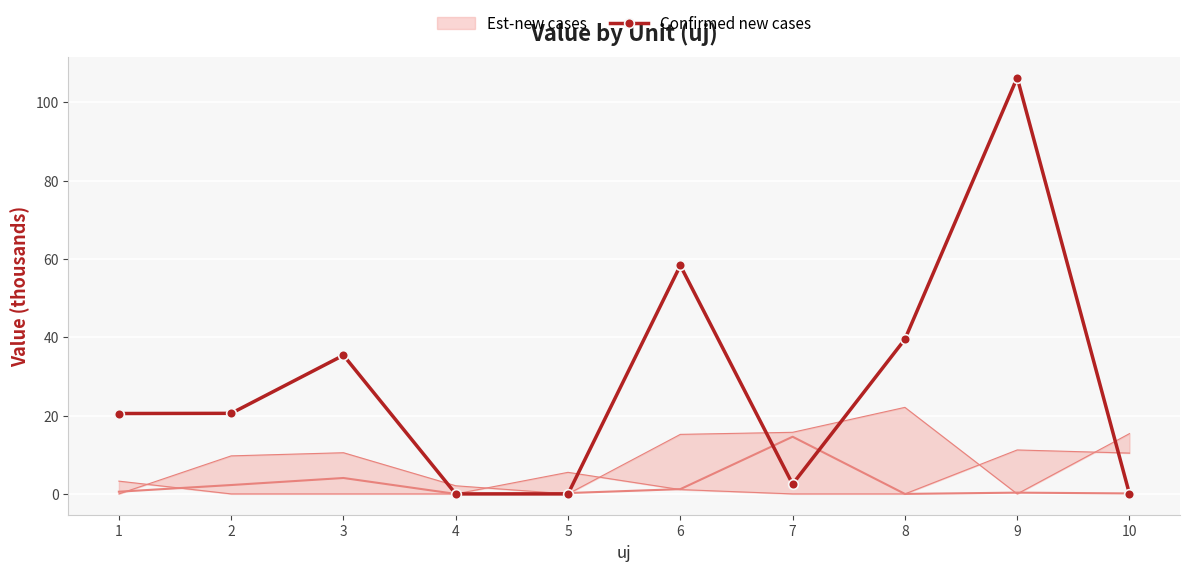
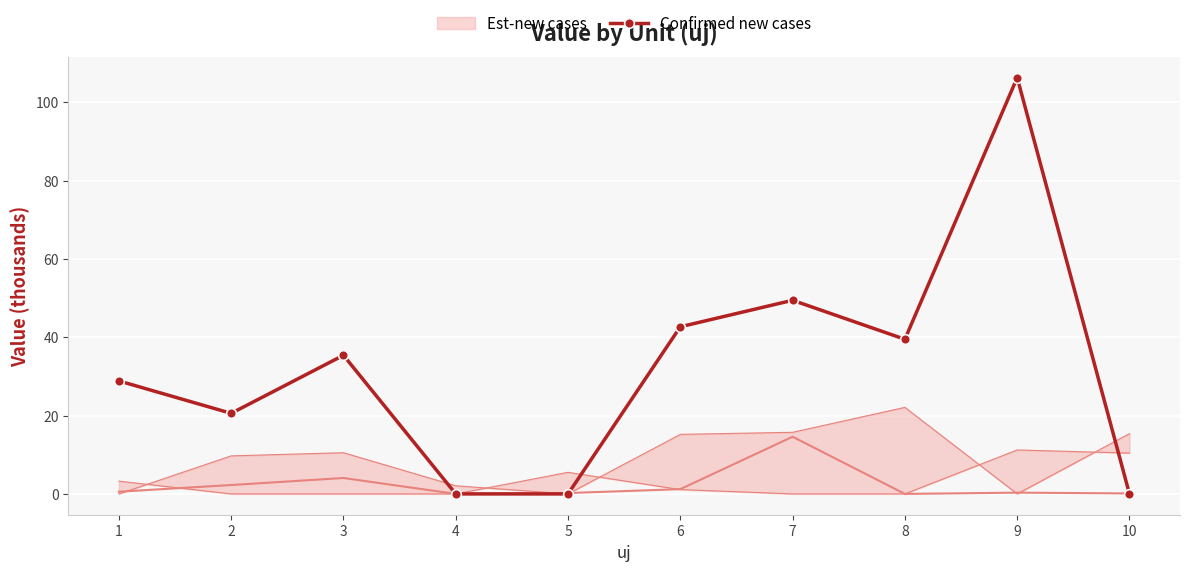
Confirmed new cases, 1: 21 -> 29
Confirmed new cases, 6: 58 -> 43
Confirmed new cases, 7: 3 -> 49
